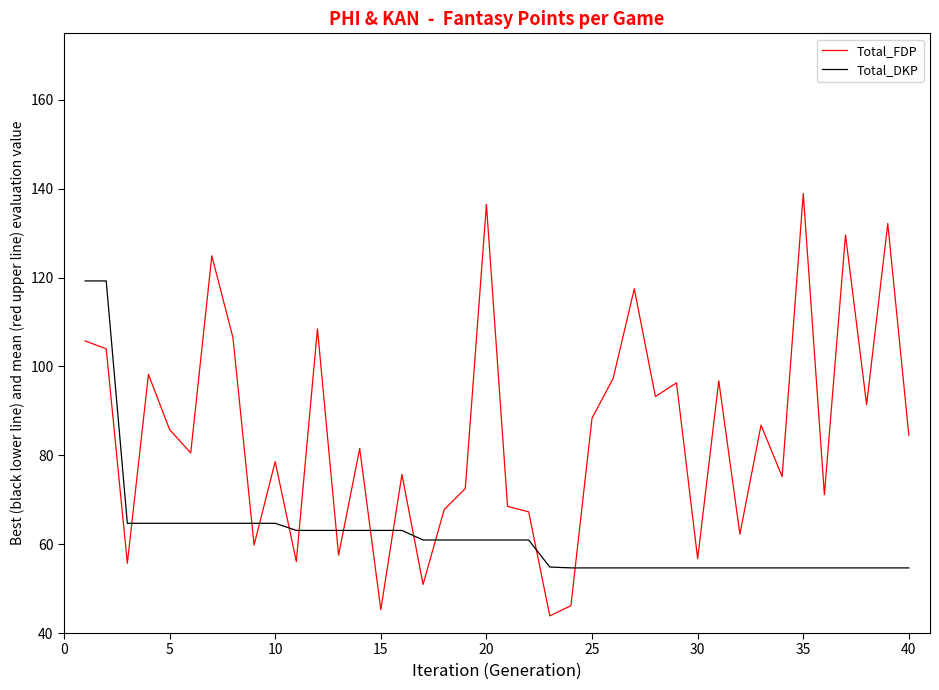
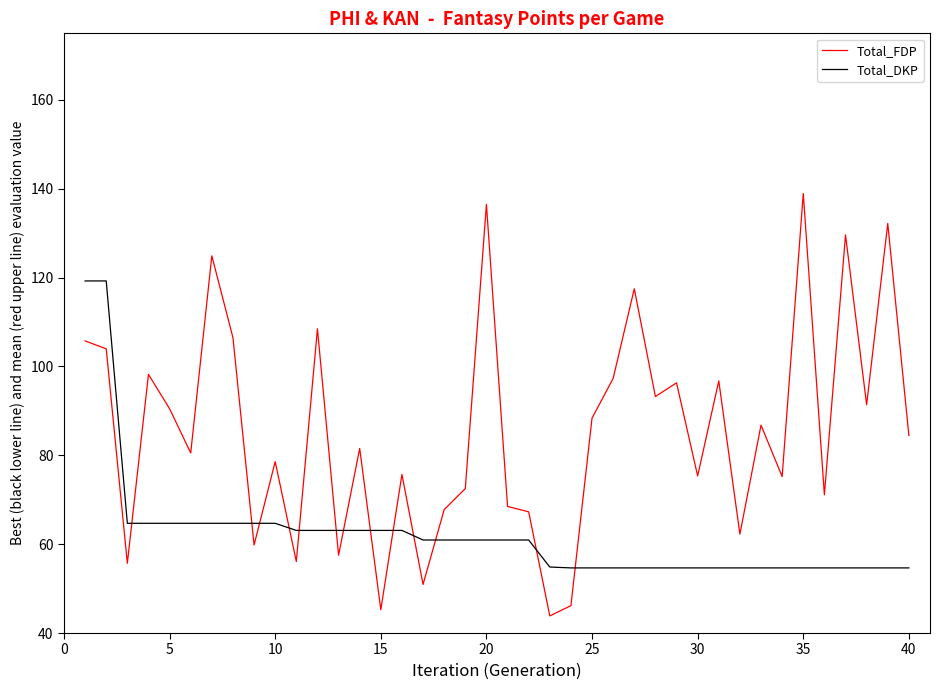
Total_FDP, 5: 86 -> 91
Total_FDP, 30: 57 -> 75
